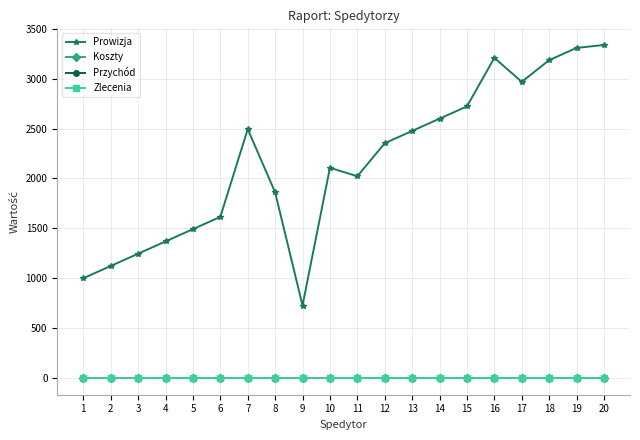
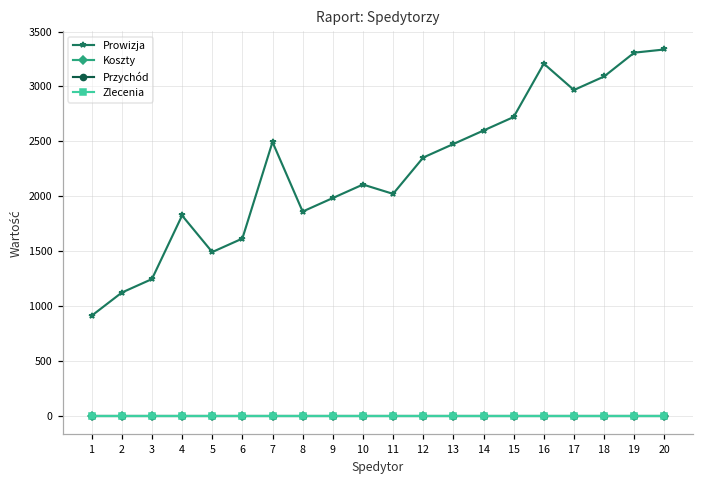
Prowizja, 1: 1000 -> 900
Prowizja, 4: 1400 -> 1800
Prowizja, 9: 700 -> 2000
Prowizja, 18: 3200 -> 3100
